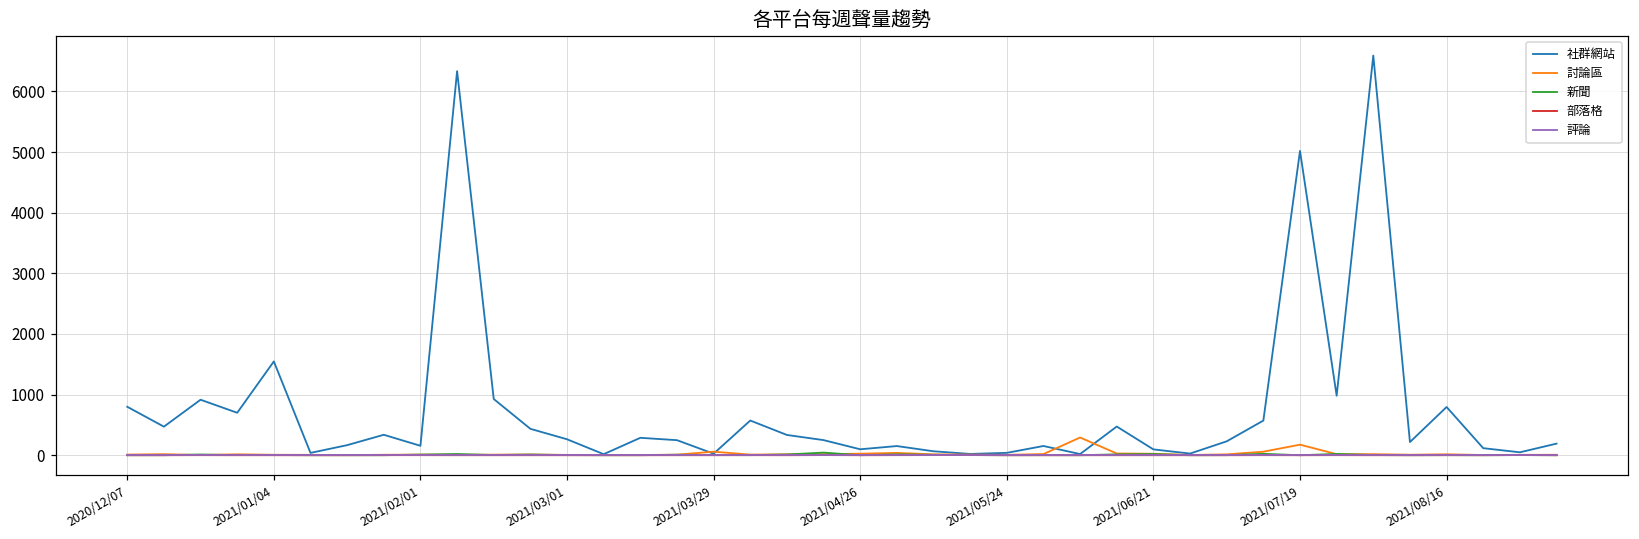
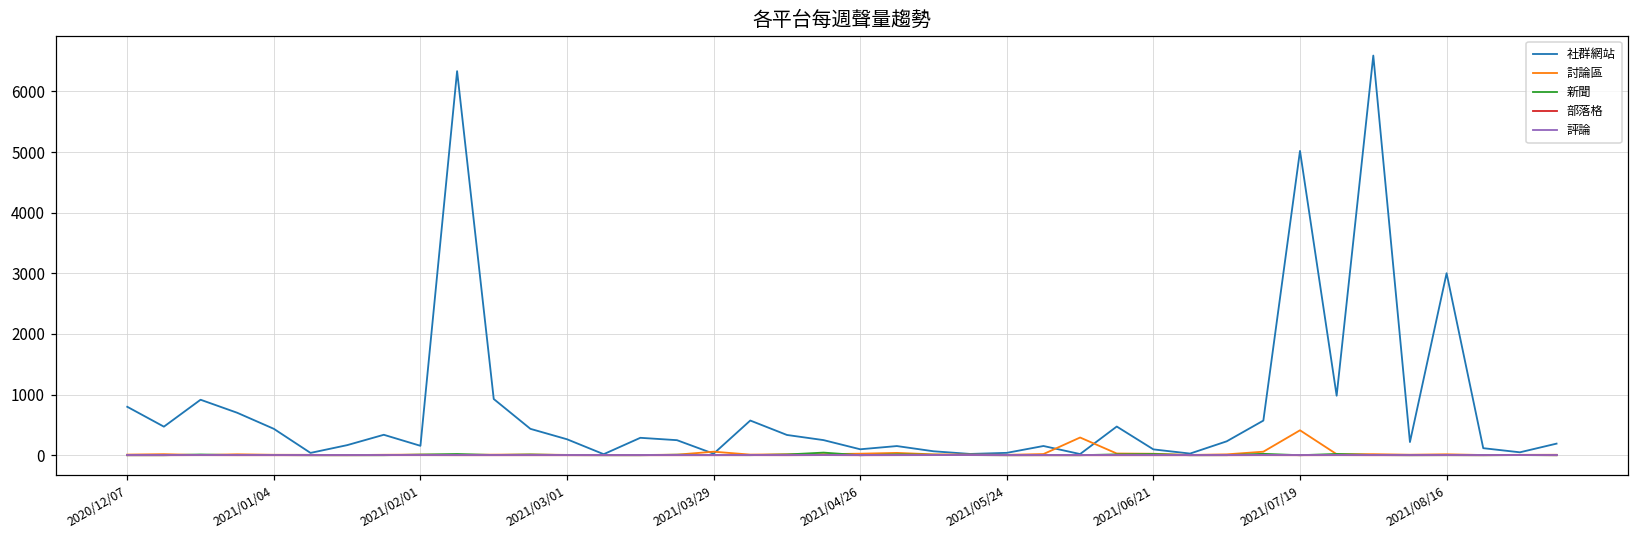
社群網站, 2021/01/04: 1500 -> 400
討論區, 2021/07/19: 200 -> 400
社群網站, 2021/08/16: 800 -> 3000
